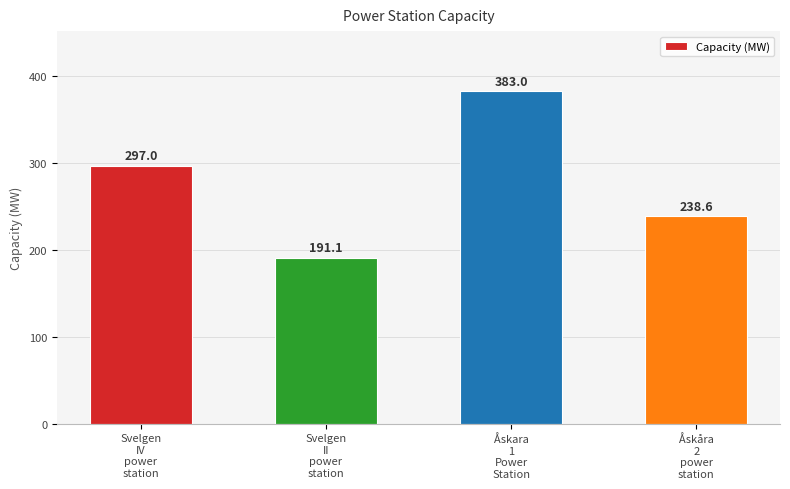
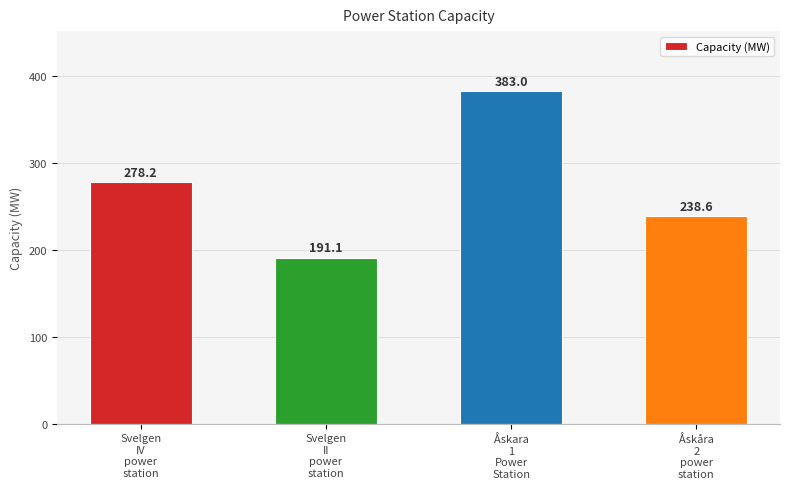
Svelgen IV power station: 297.0 -> 278.2
